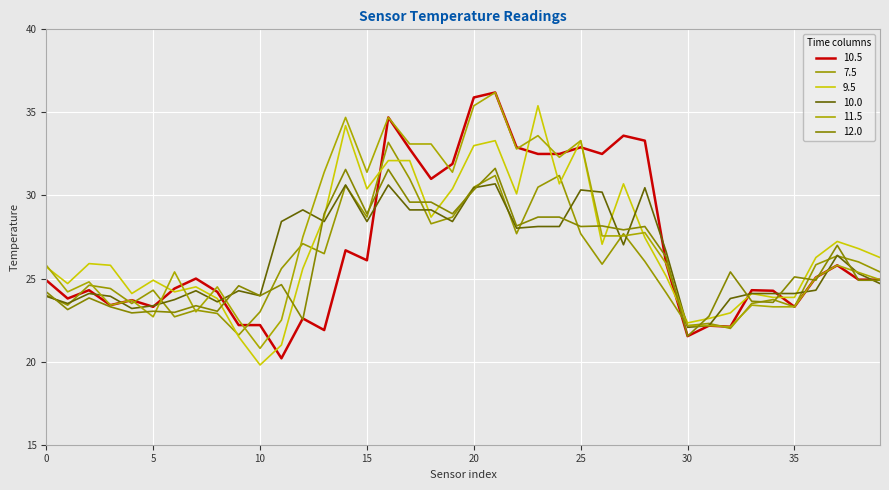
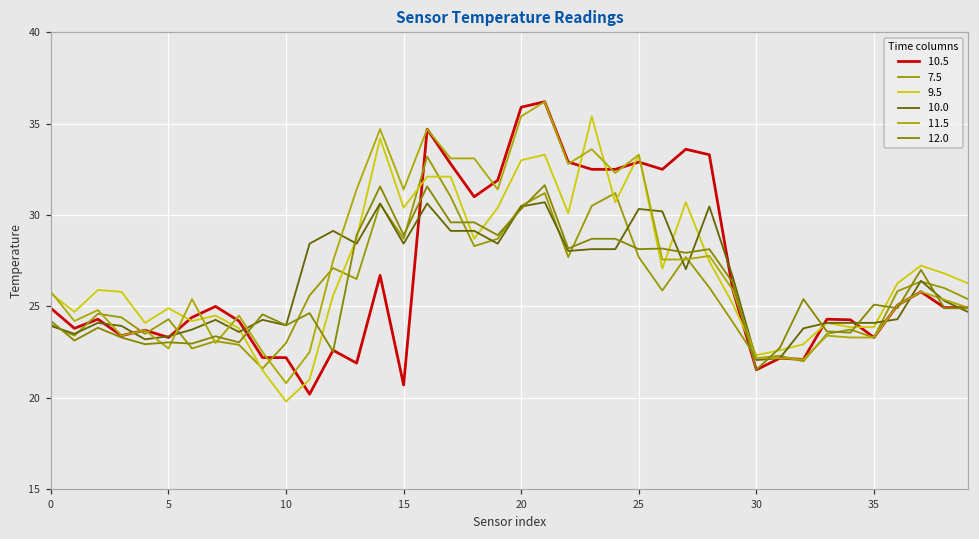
10.5, 15: 26.1 -> 20.7
